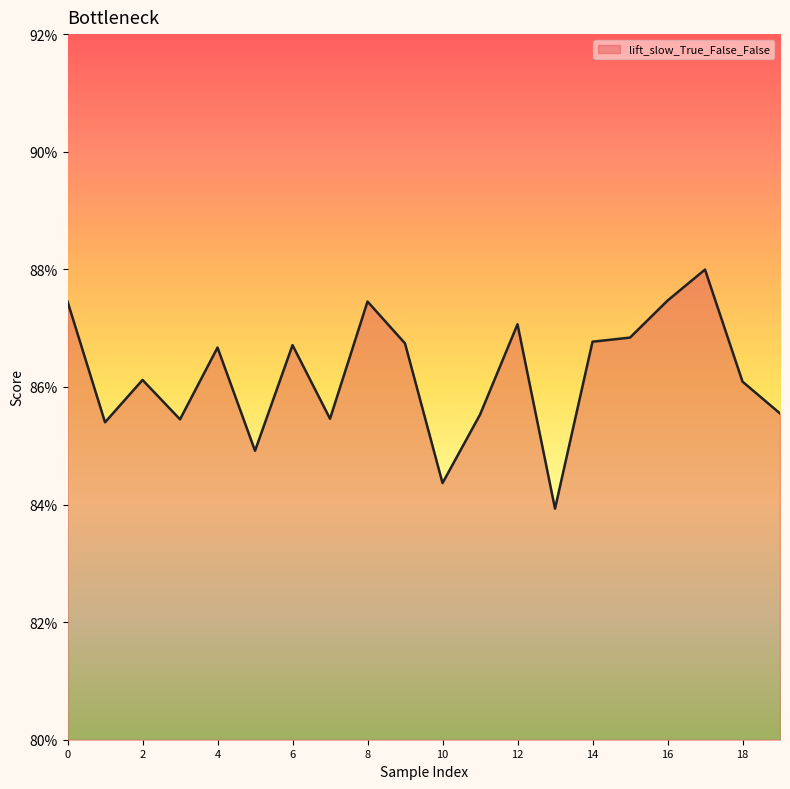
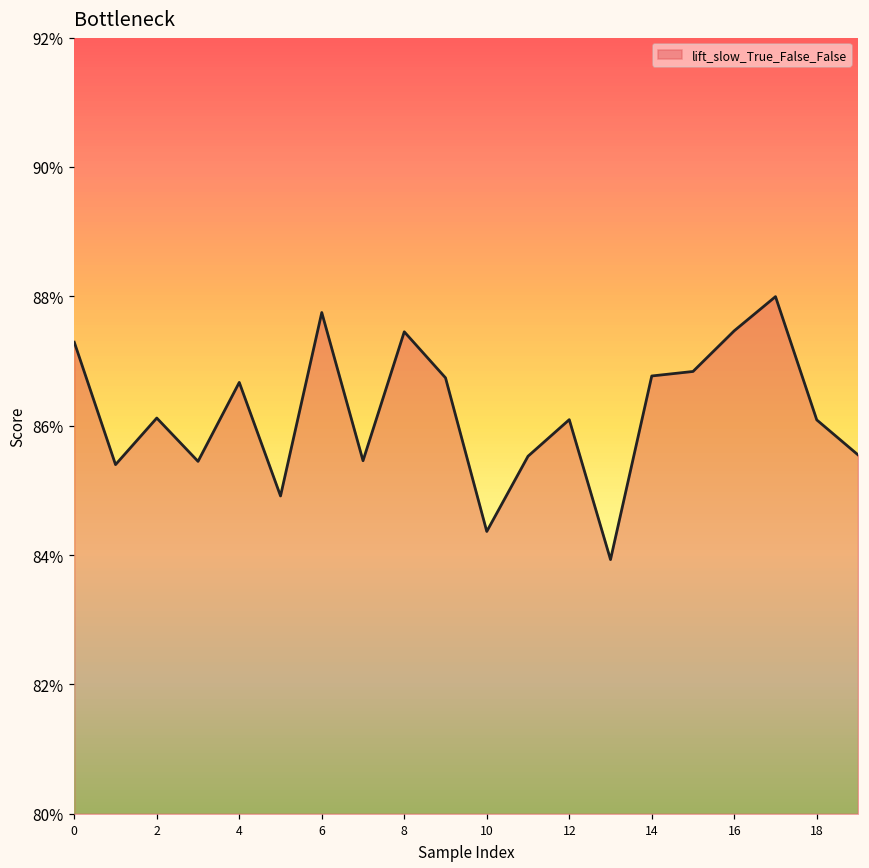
0: 87.5% -> 87.3%
6: 86.7% -> 87.7%
12: 87.1% -> 86.1%
